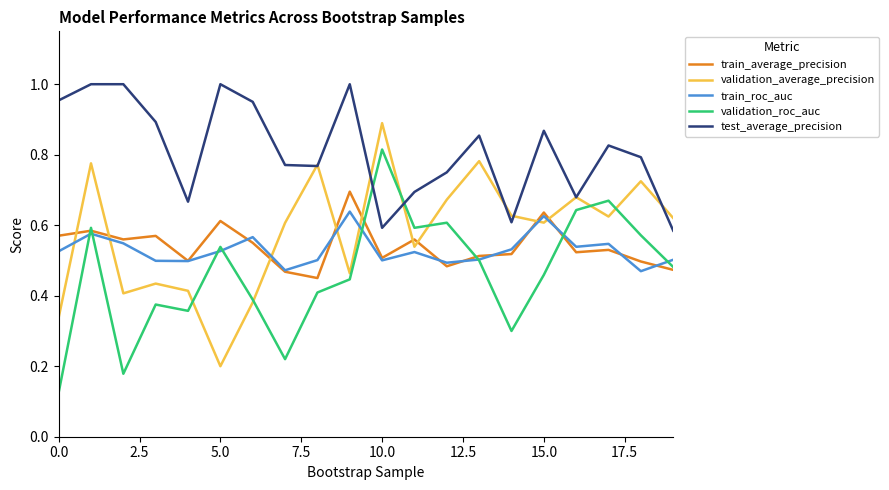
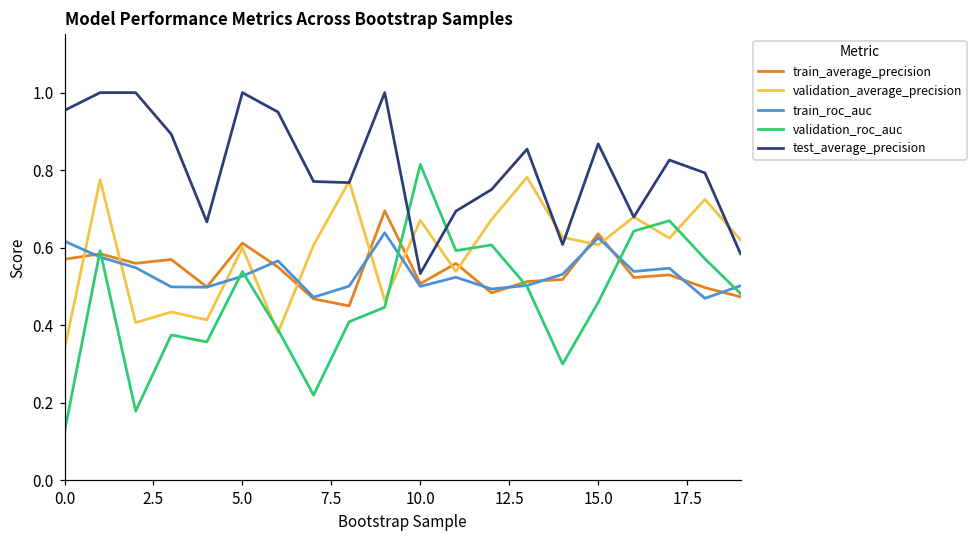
train_roc_auc, 0.0: 0.53 -> 0.62
validation_average_precision, 5.0: 0.2 -> 0.6
validation_average_precision, 10.0: 0.89 -> 0.67
test_average_precision, 10.0: 0.59 -> 0.53
